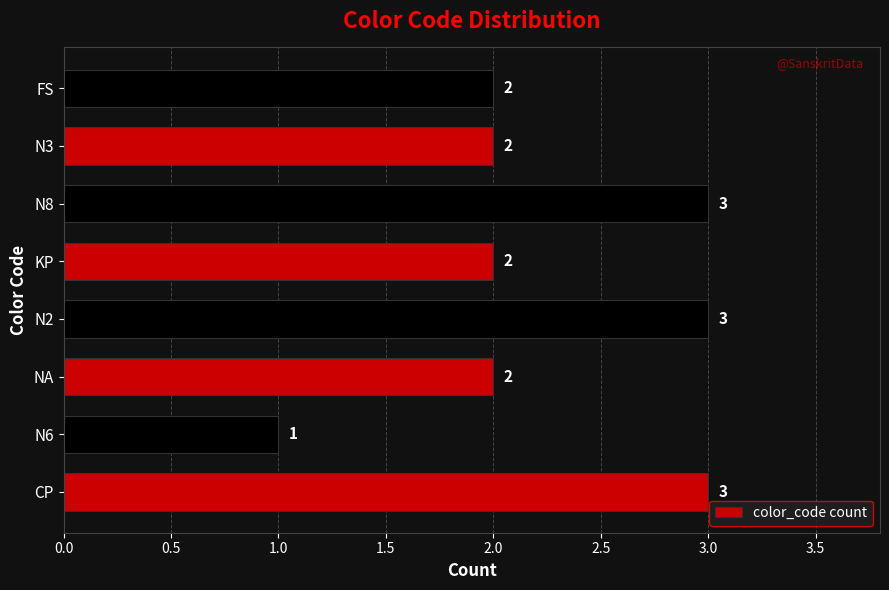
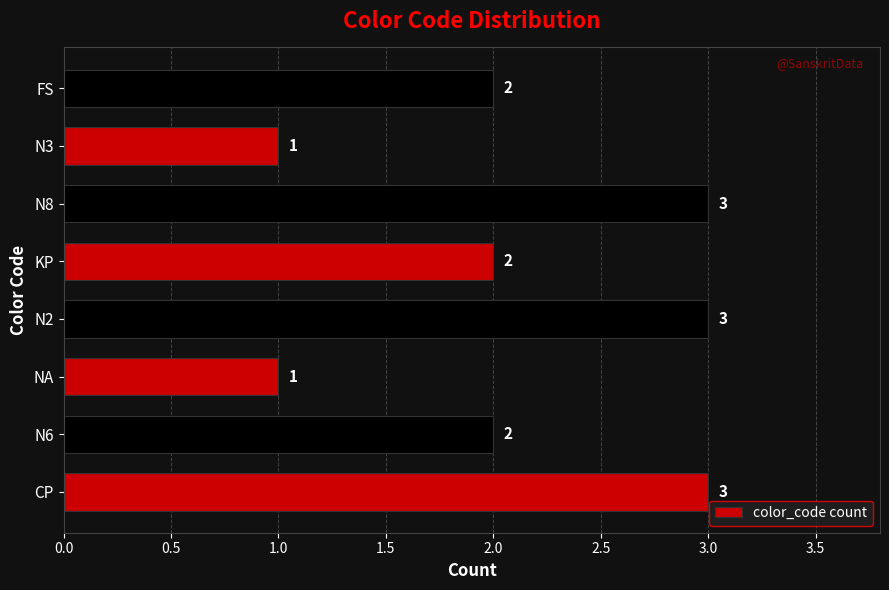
N3: 2 -> 1
NA: 2 -> 1
N6: 1 -> 2
